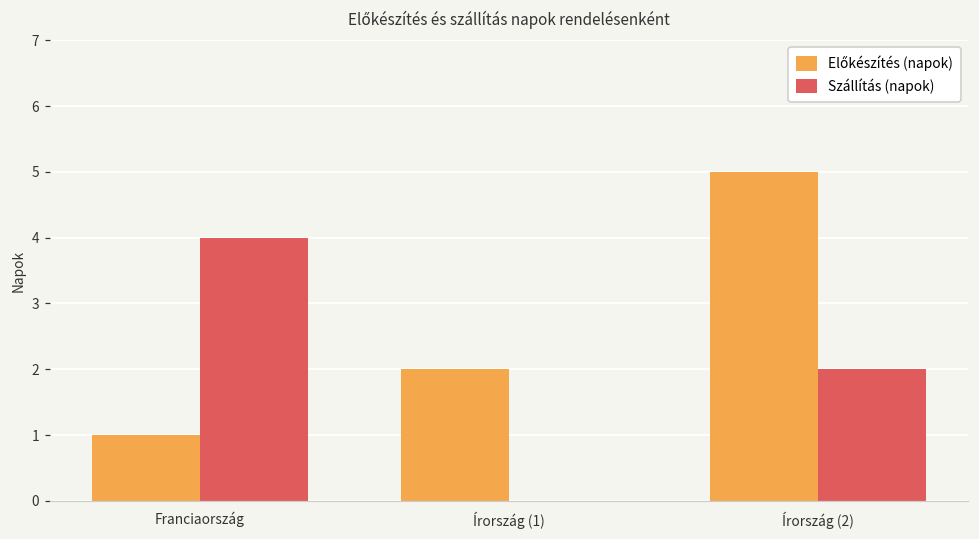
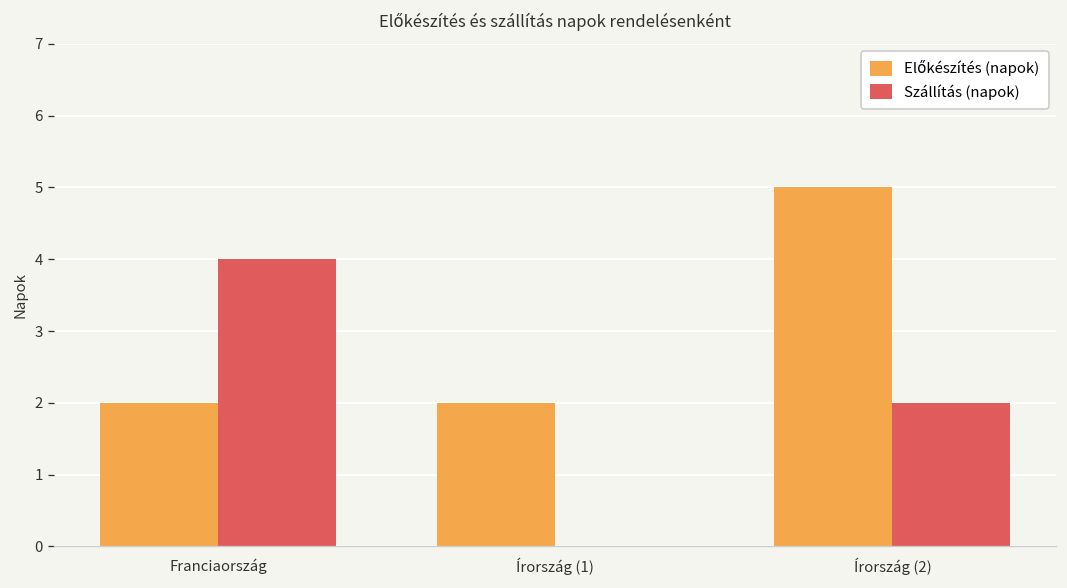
Előkészítés (napok), Franciaország: 1 -> 2
